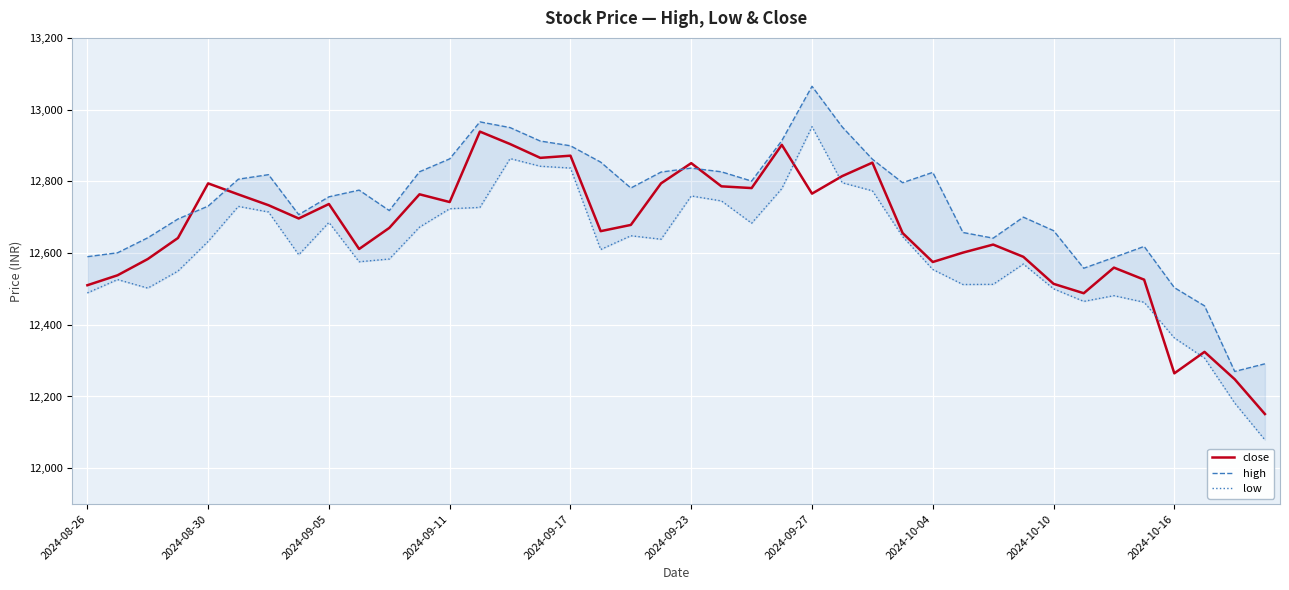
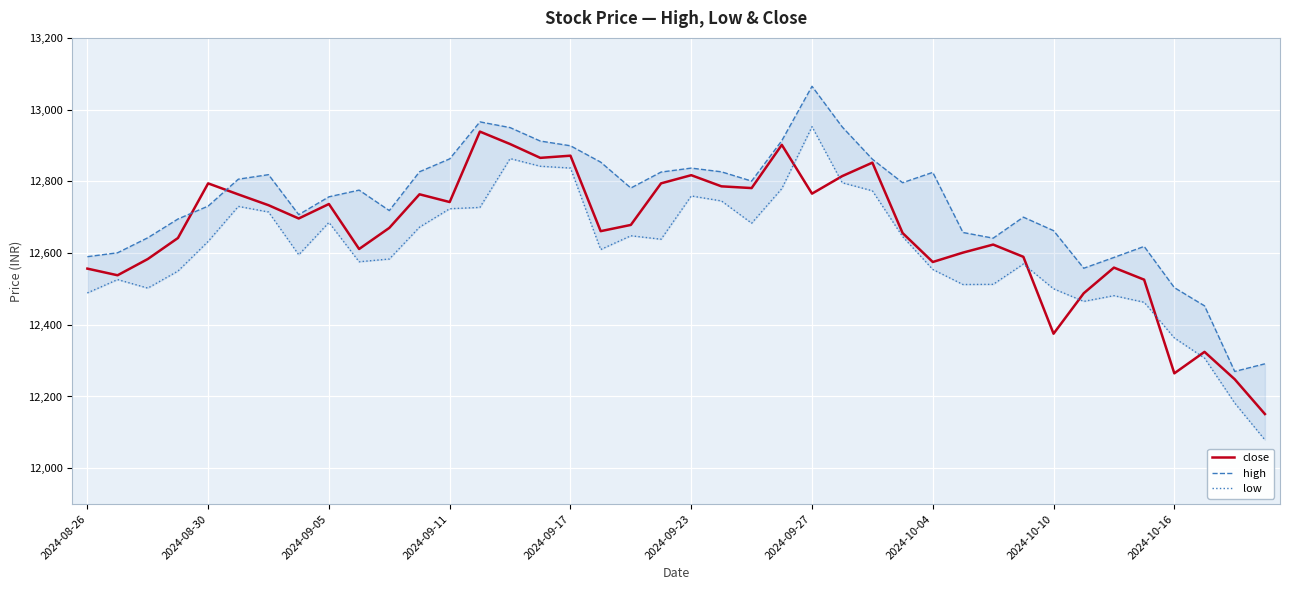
close, 2024-08-26: 12,510 -> 12,560
close, 2024-09-23: 12,850 -> 12,820
close, 2024-10-10: 12,510 -> 12,380
